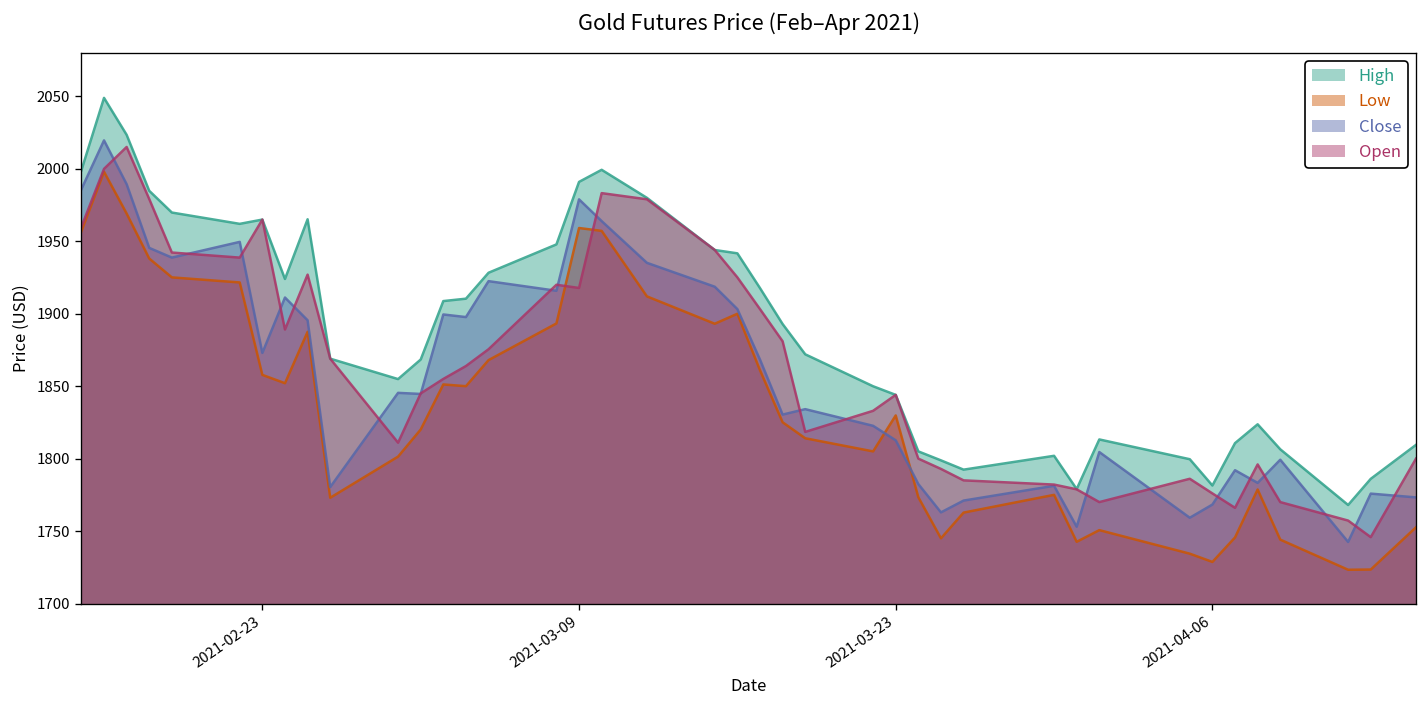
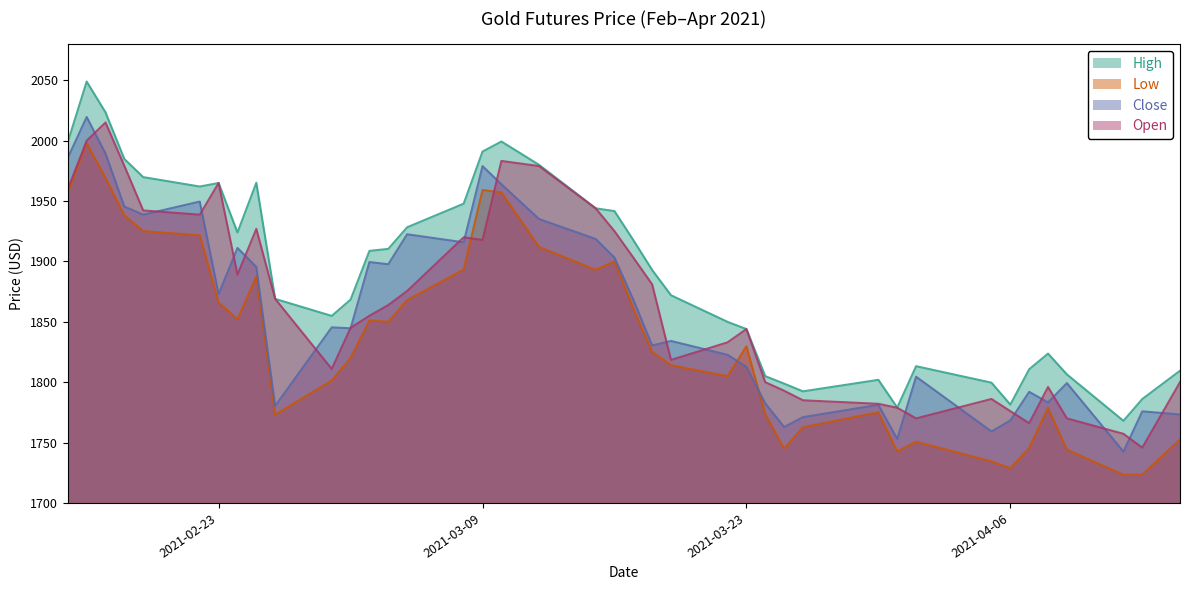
Low, 2021-02-23: 1858 -> 1866
